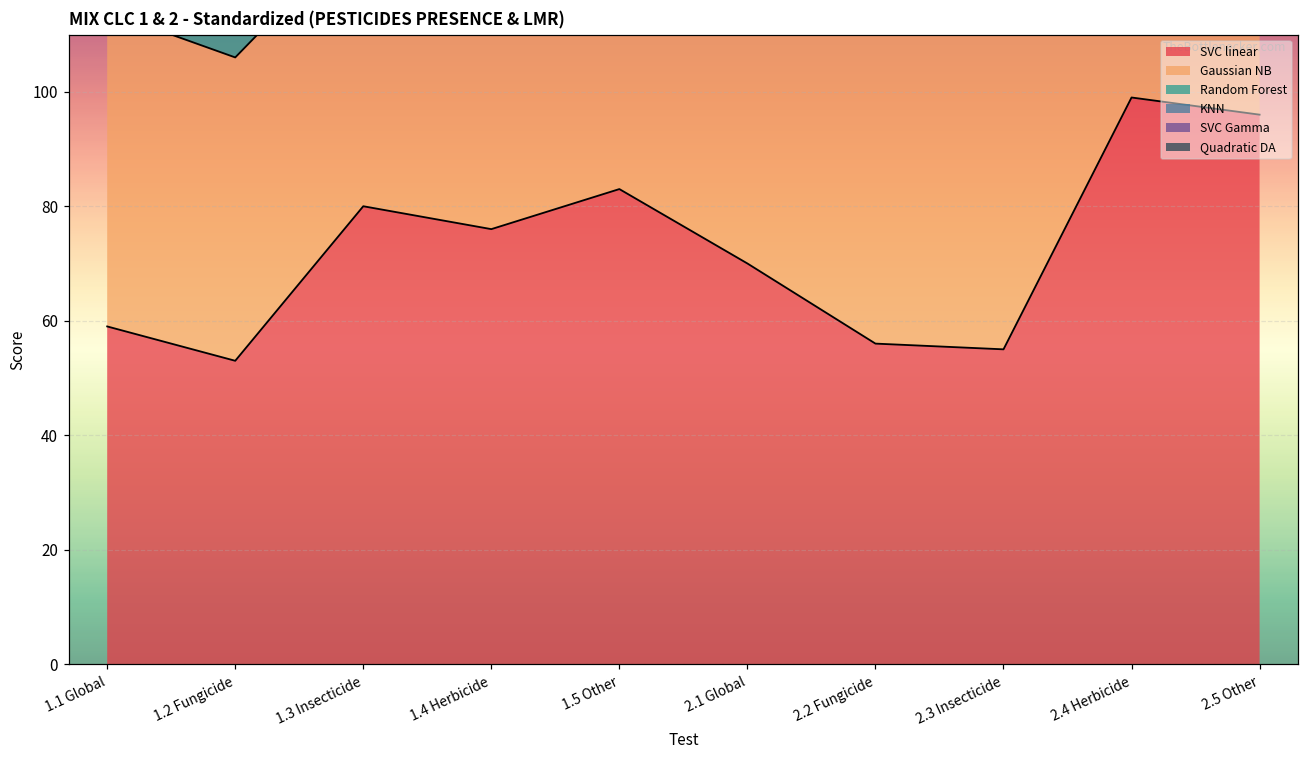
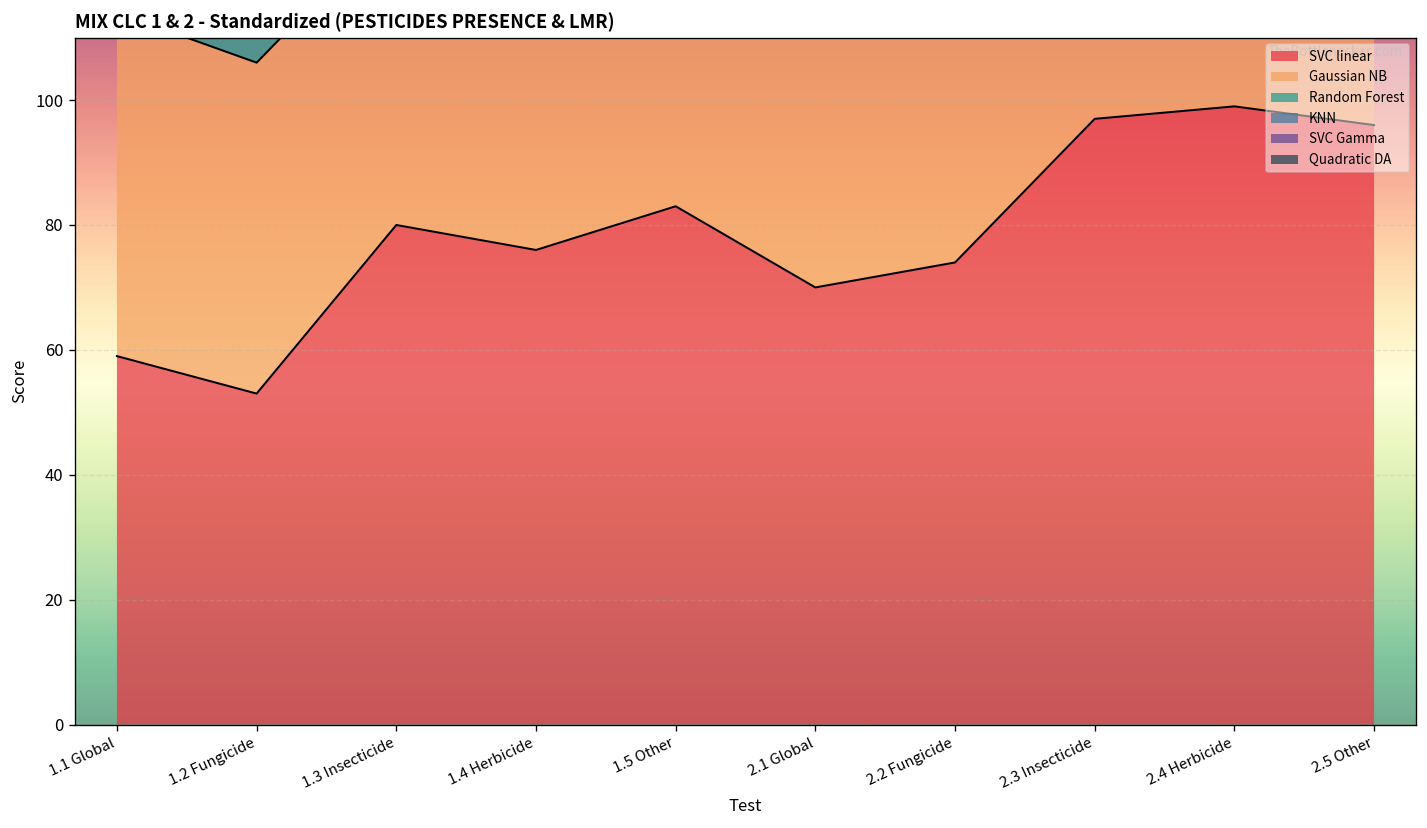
SVC linear, 2.2 Fungicide: 56 -> 74
SVC linear, 2.3 Insecticide: 55 -> 97
